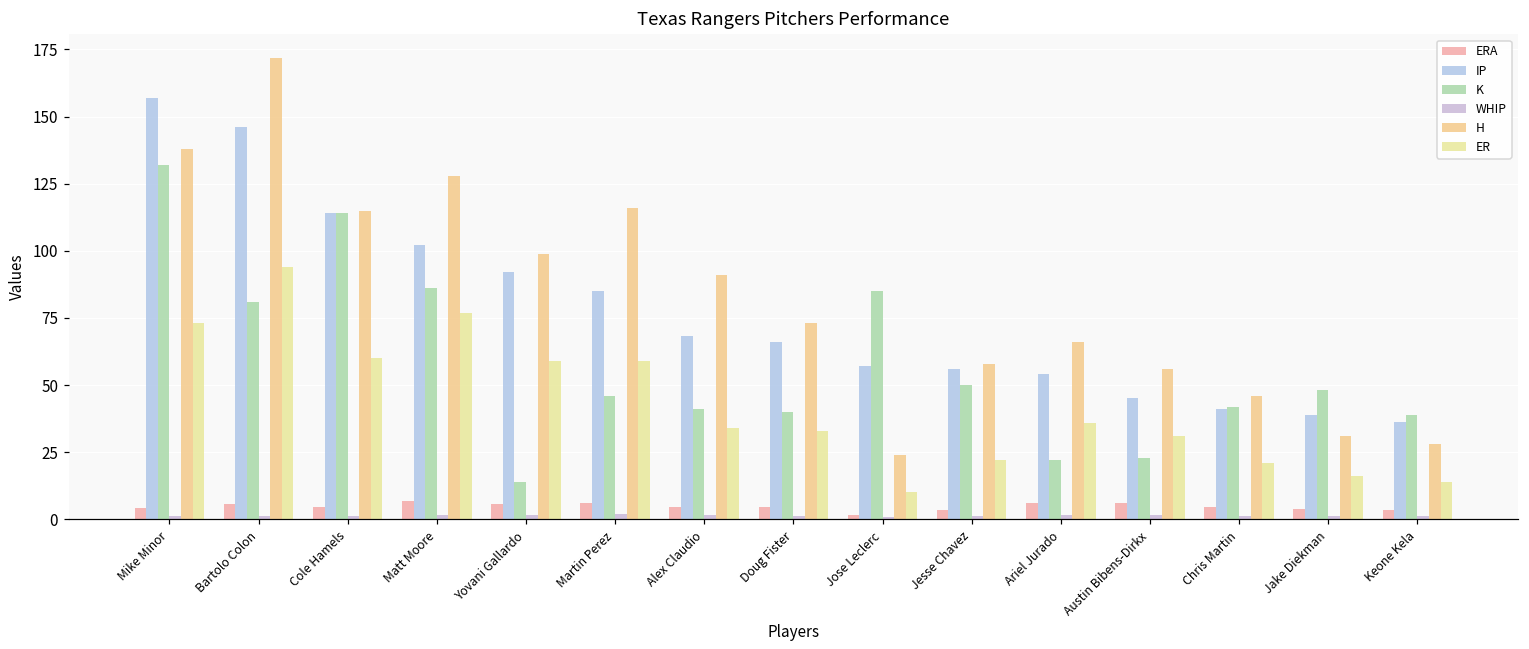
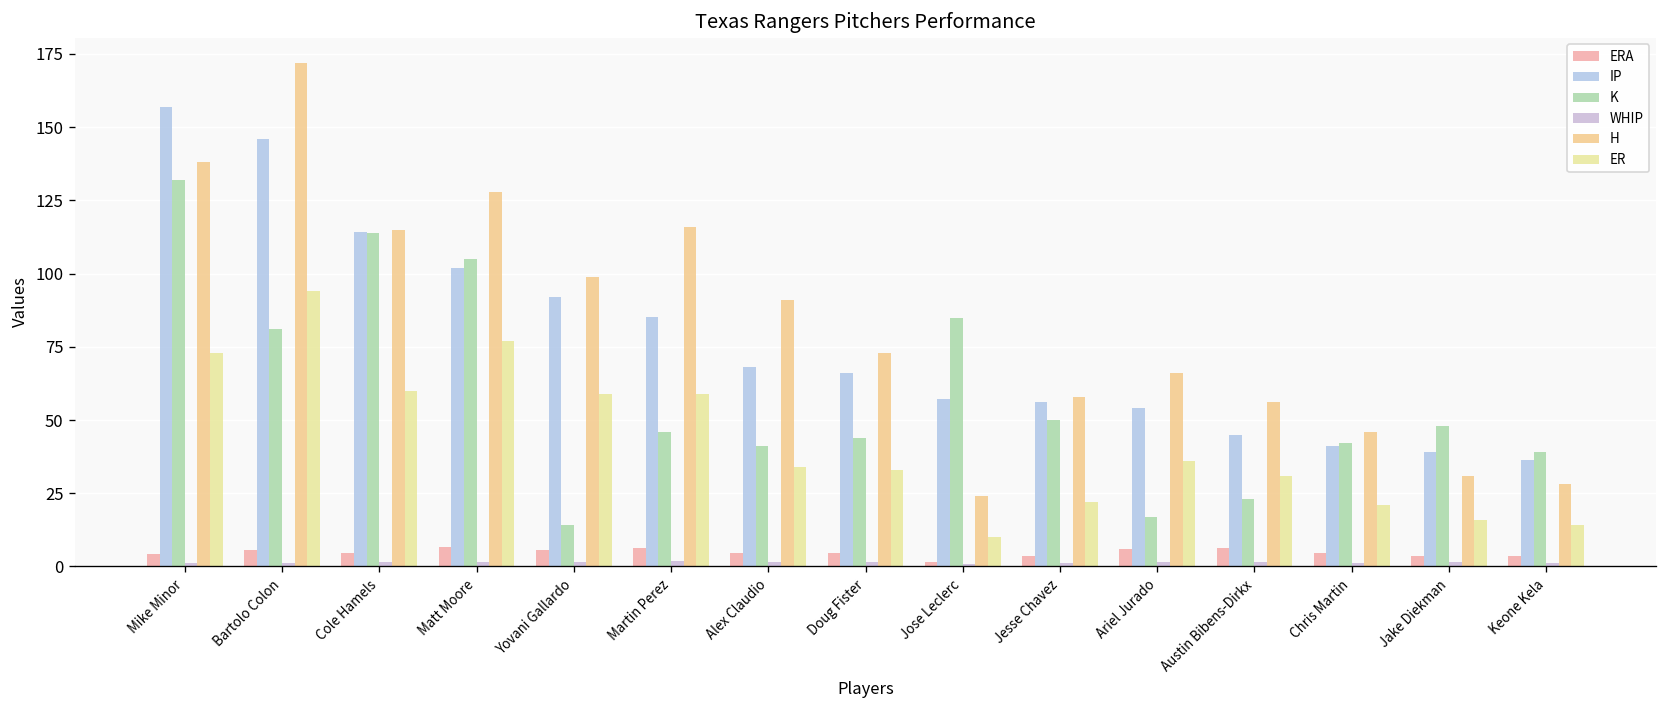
K, Matt Moore: 86 -> 105
K, Doug Fister: 40 -> 44
K, Ariel Jurado: 22 -> 17
